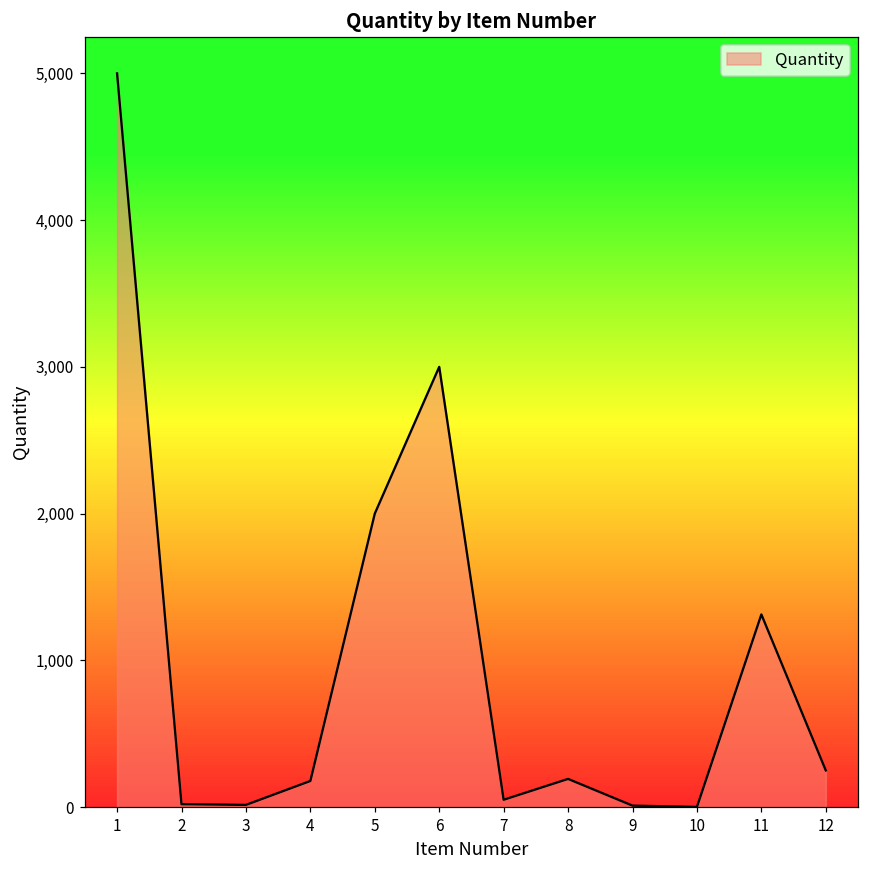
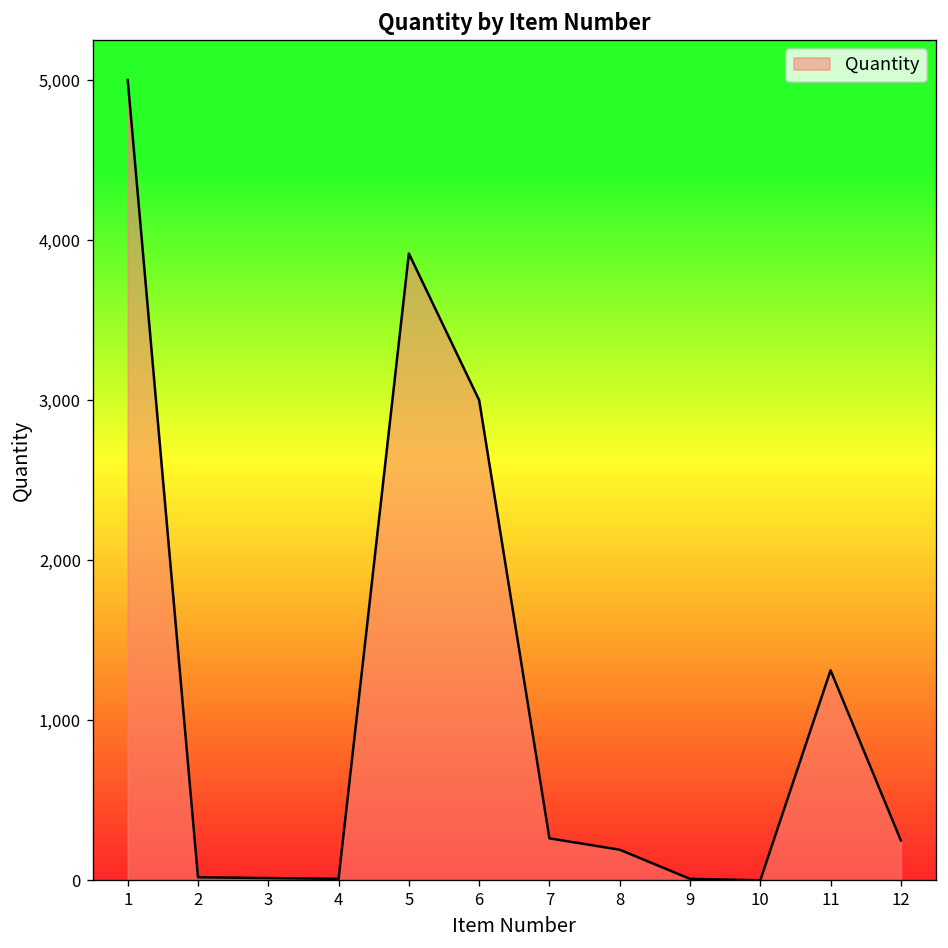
4: 180 -> 10
5: 2,000 -> 3,920
7: 50 -> 260
